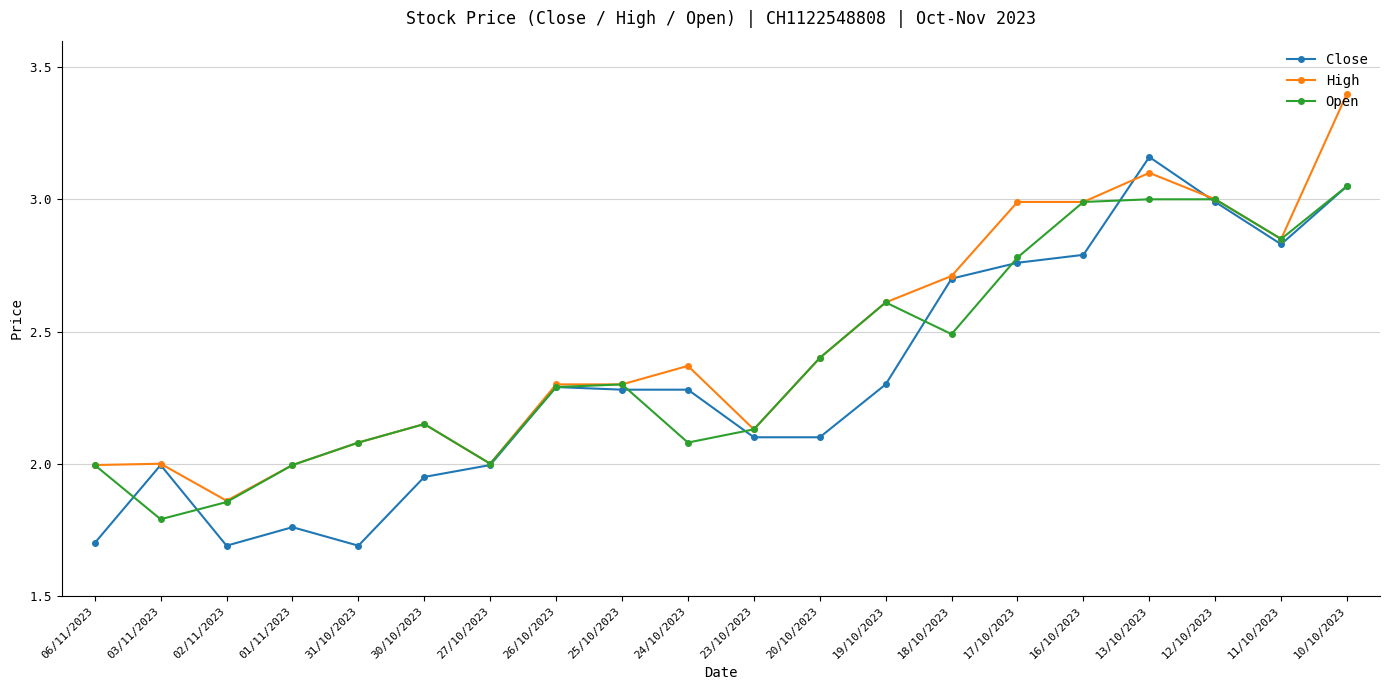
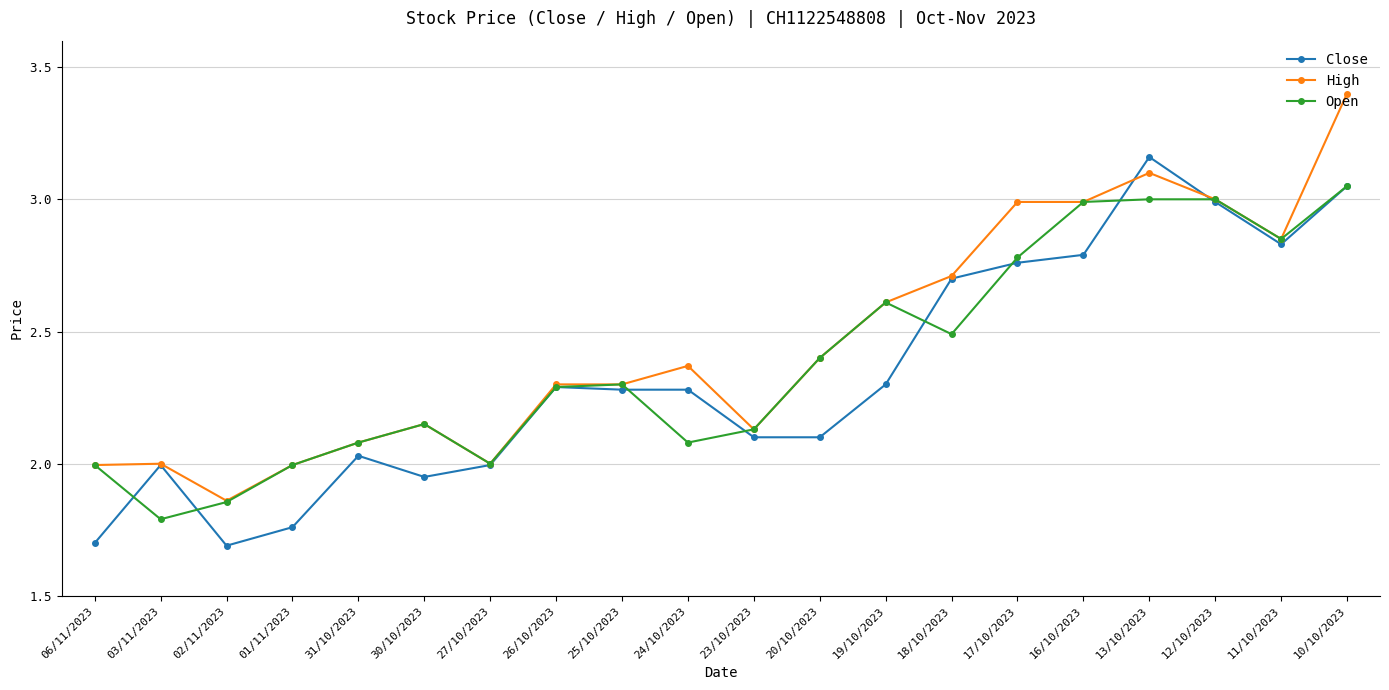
Close, 31/10/2023: 1.69 -> 2.03
